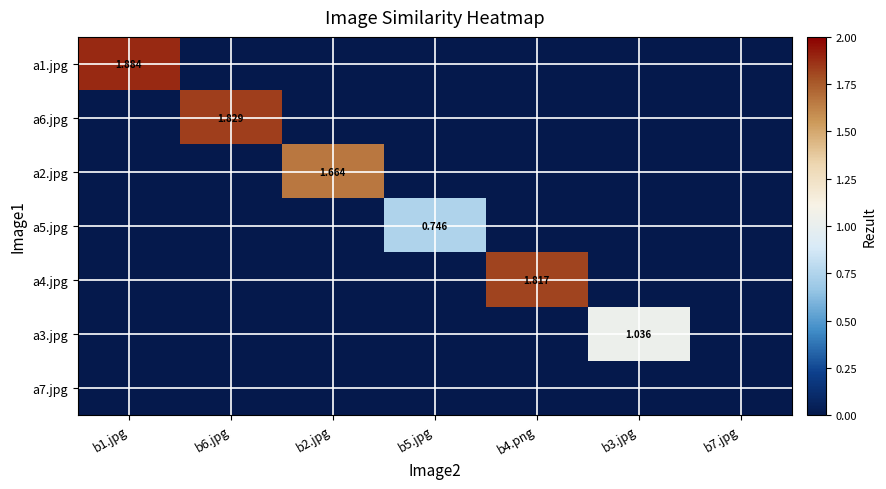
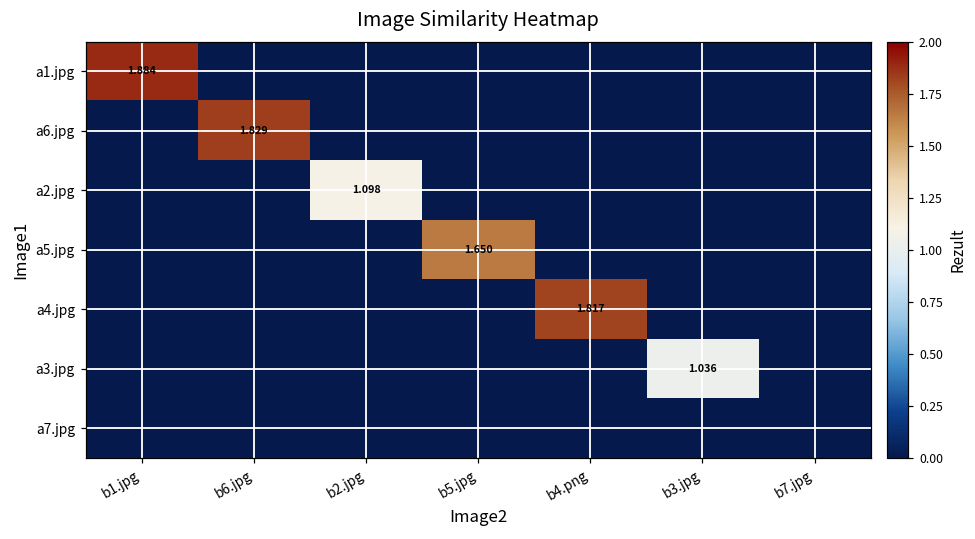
a2.jpg, b2.jpg: 1.664 -> 1.098
a5.jpg, b5.jpg: 0.746 -> 1.650
